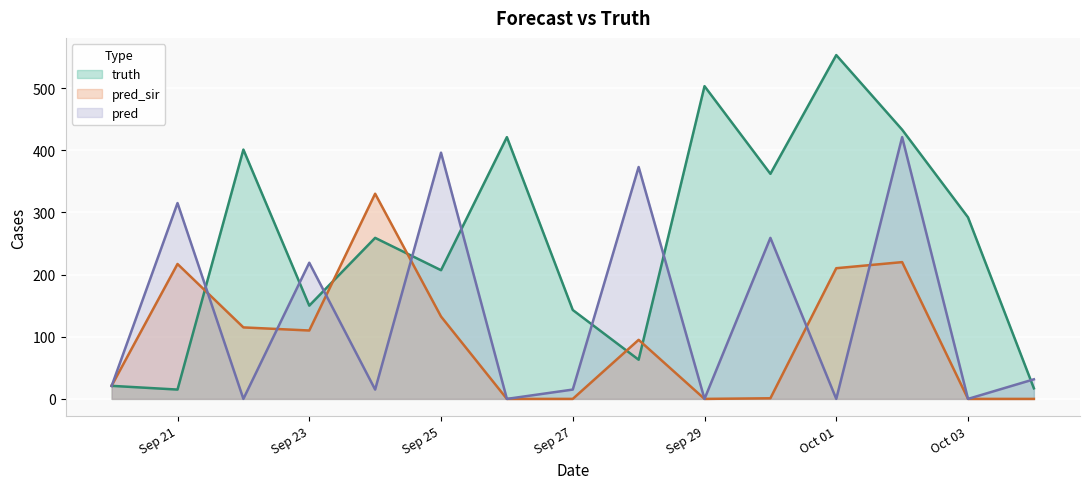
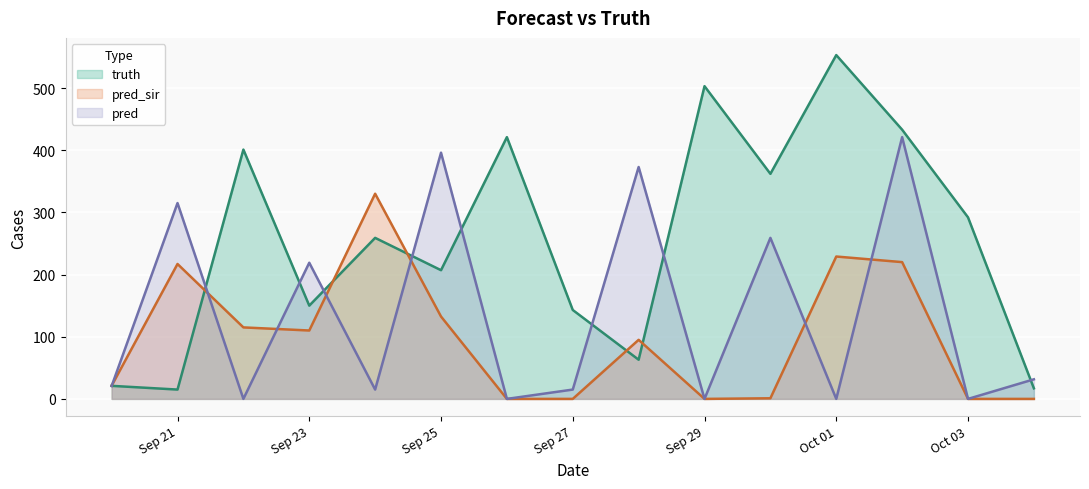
pred_sir, Oct 01: 210 -> 230
